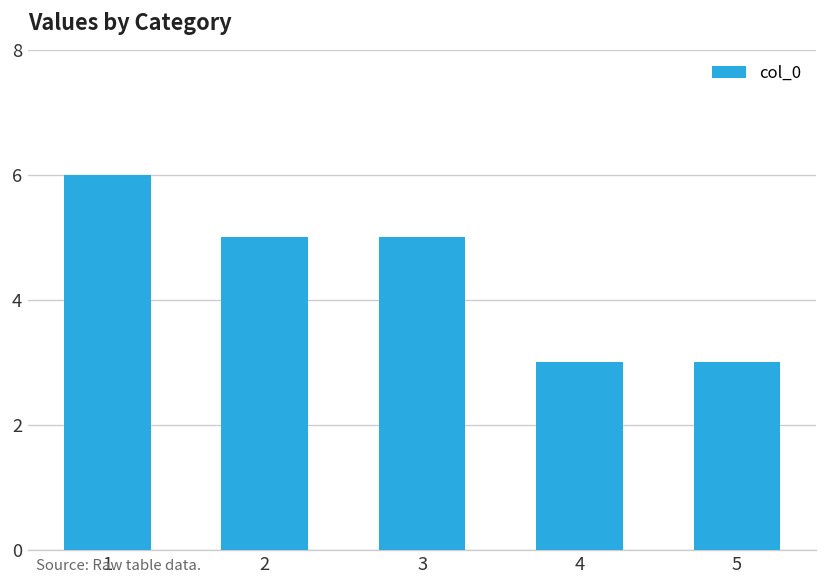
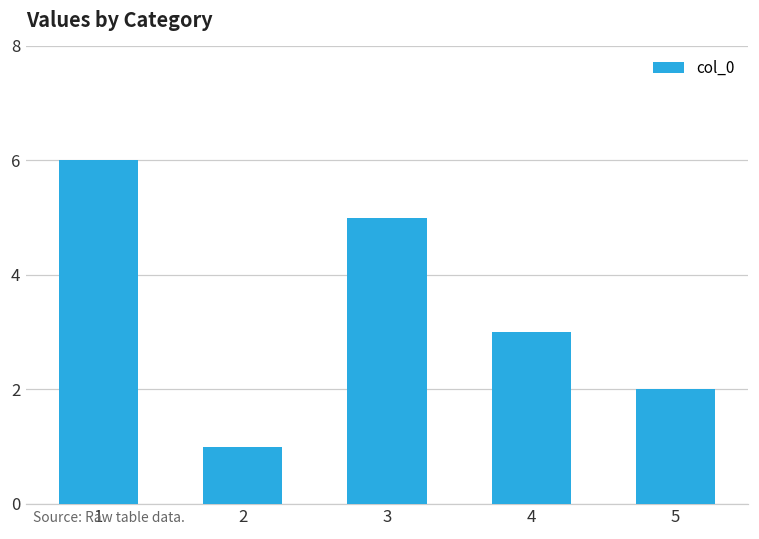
2: 5 -> 1
5: 3 -> 2
